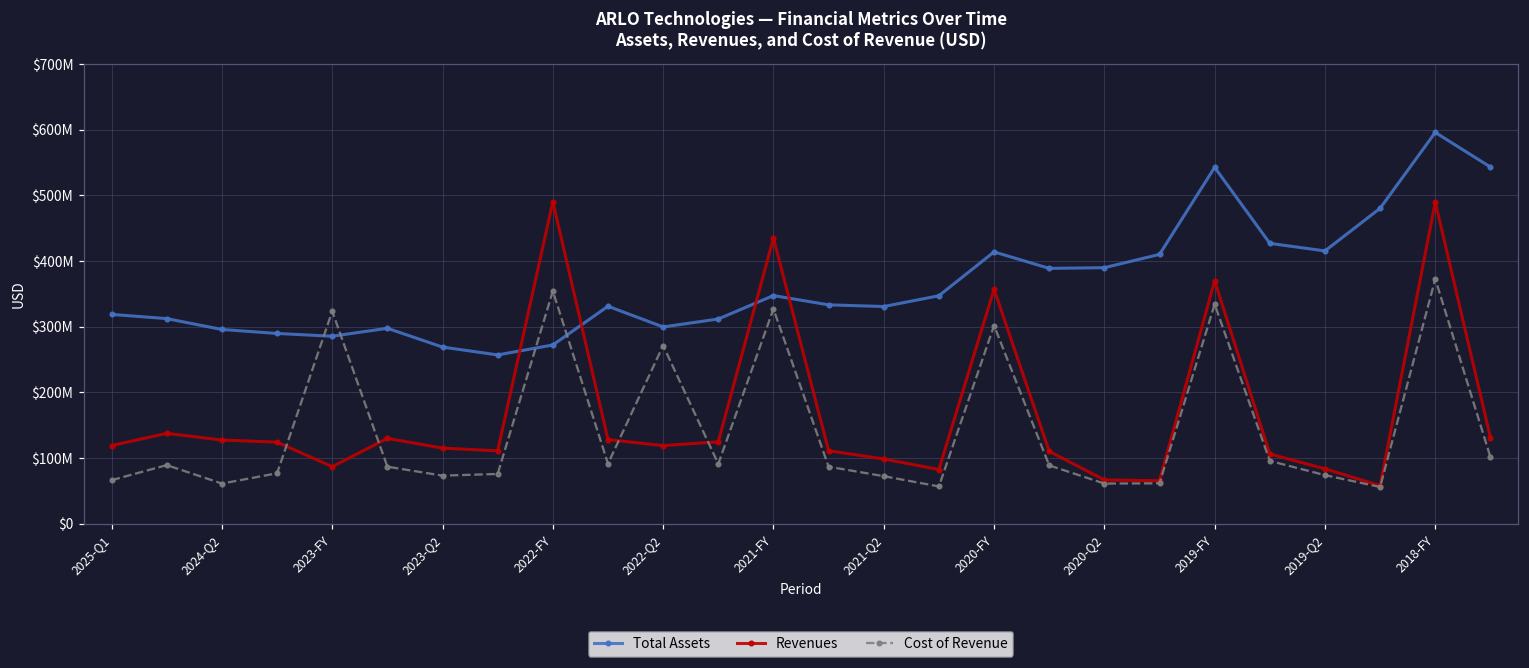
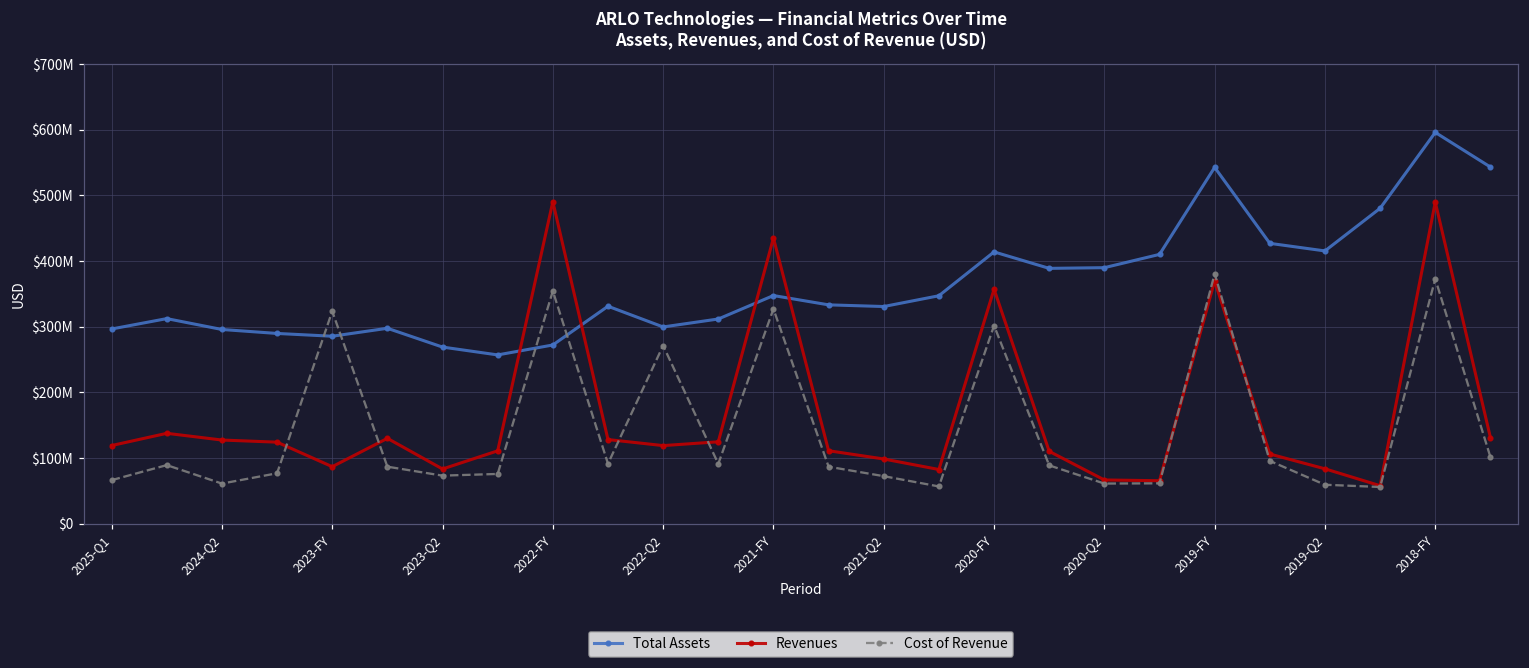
Total Assets, 2025-Q1: $320000000 -> $300000000
Revenues, 2023-Q2: $120000000 -> $80000000
Cost of Revenue, 2019-FY: $330000000 -> $380000000
Cost of Revenue, 2019-Q2: $70000000 -> $60000000
